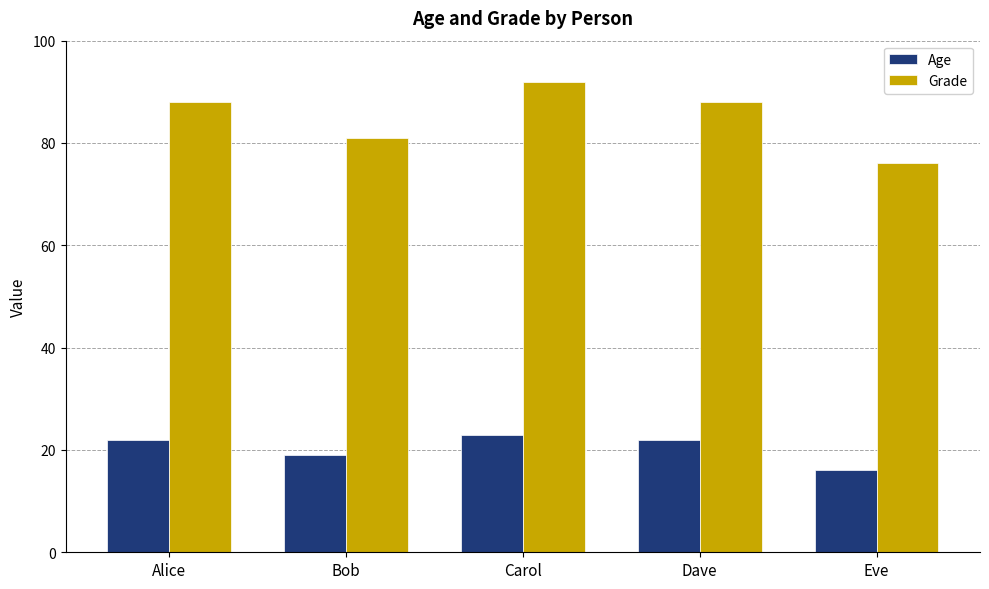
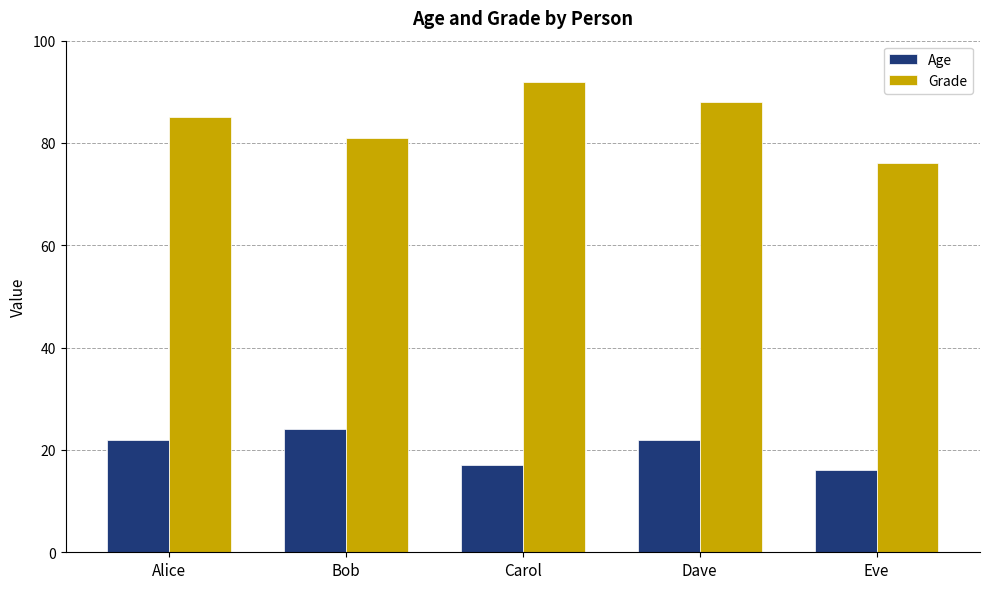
Grade, Alice: 88 -> 85
Age, Bob: 19 -> 24
Age, Carol: 23 -> 17
